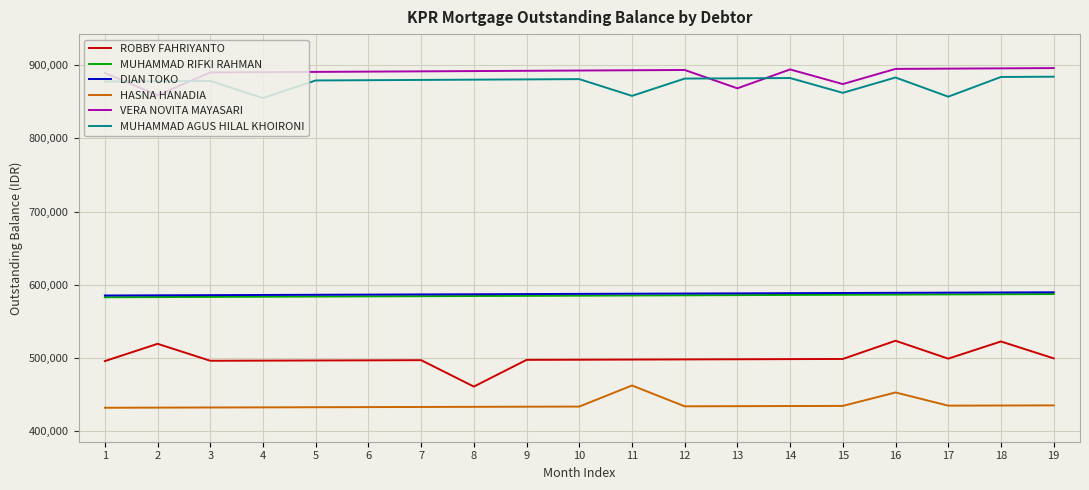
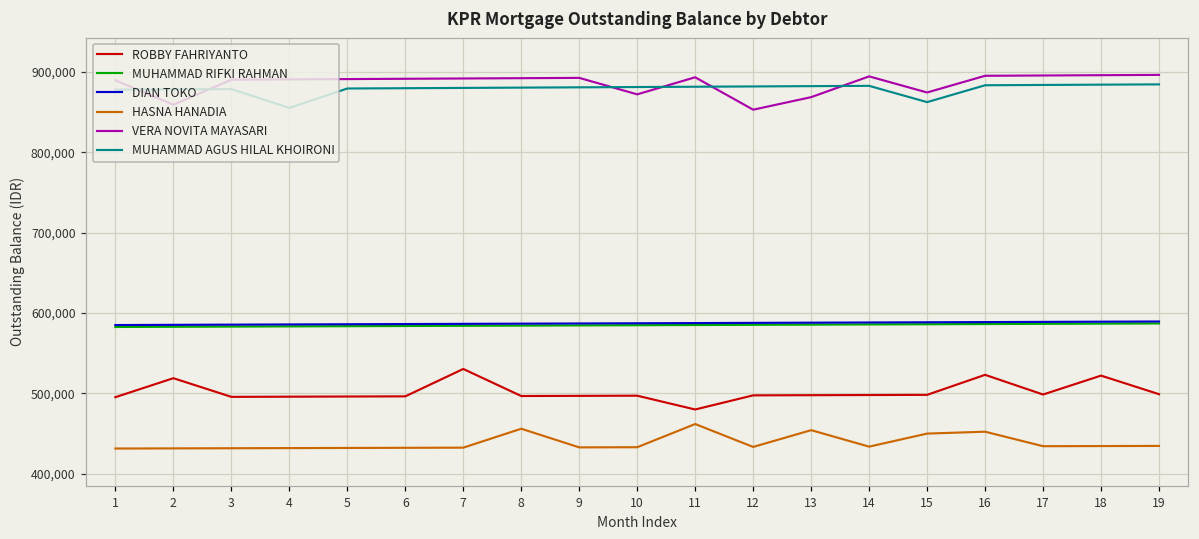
ROBBY FAHRIYANTO, 7: 500,000 -> 530,000
ROBBY FAHRIYANTO, 8: 460,000 -> 500,000
HASNA HANADIA, 8: 430,000 -> 460,000
VERA NOVITA MAYASARI, 10: 890,000 -> 870,000
ROBBY FAHRIYANTO, 11: 500,000 -> 480,000
MUHAMMAD AGUS HILAL KHOIRONI, 11: 860,000 -> 880,000
VERA NOVITA MAYASARI, 12: 890,000 -> 850,000
HASNA HANADIA, 13: 430,000 -> 450,000
HASNA HANADIA, 15: 430,000 -> 450,000
MUHAMMAD AGUS HILAL KHOIRONI, 17: 860,000 -> 880,000
